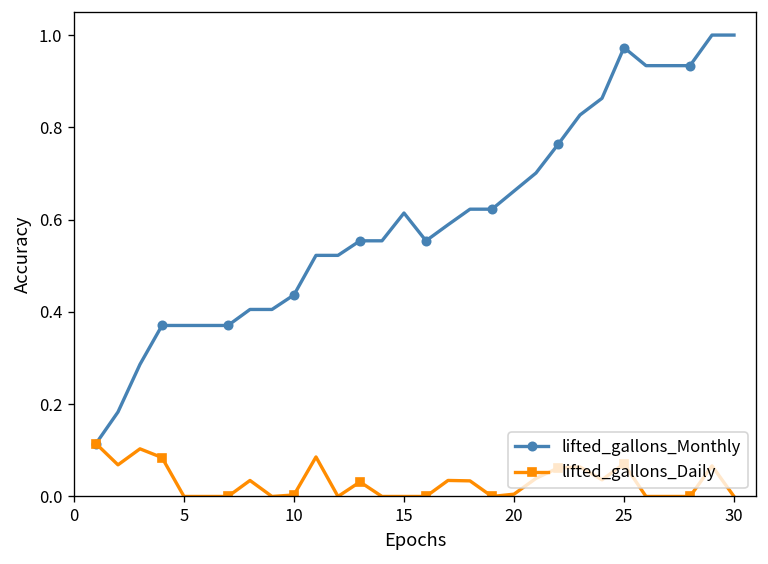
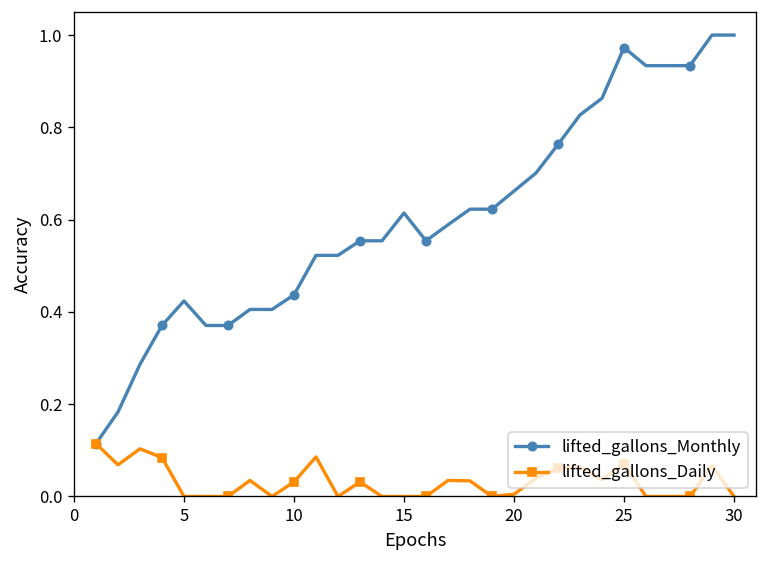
lifted_gallons_Monthly, 5: 0.37 -> 0.42
lifted_gallons_Daily, 10: 0.00 -> 0.03
